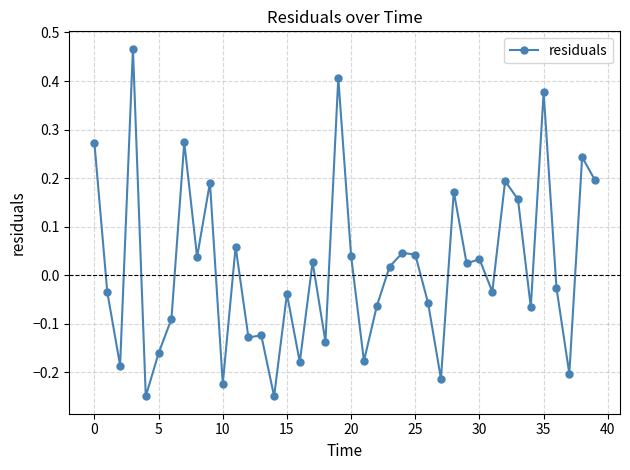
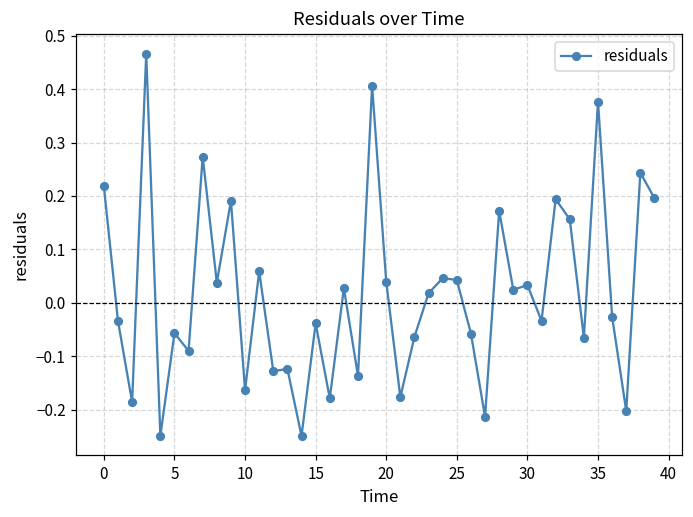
0: 0.27 -> 0.22
5: -0.16 -> -0.06
10: -0.22 -> -0.16
